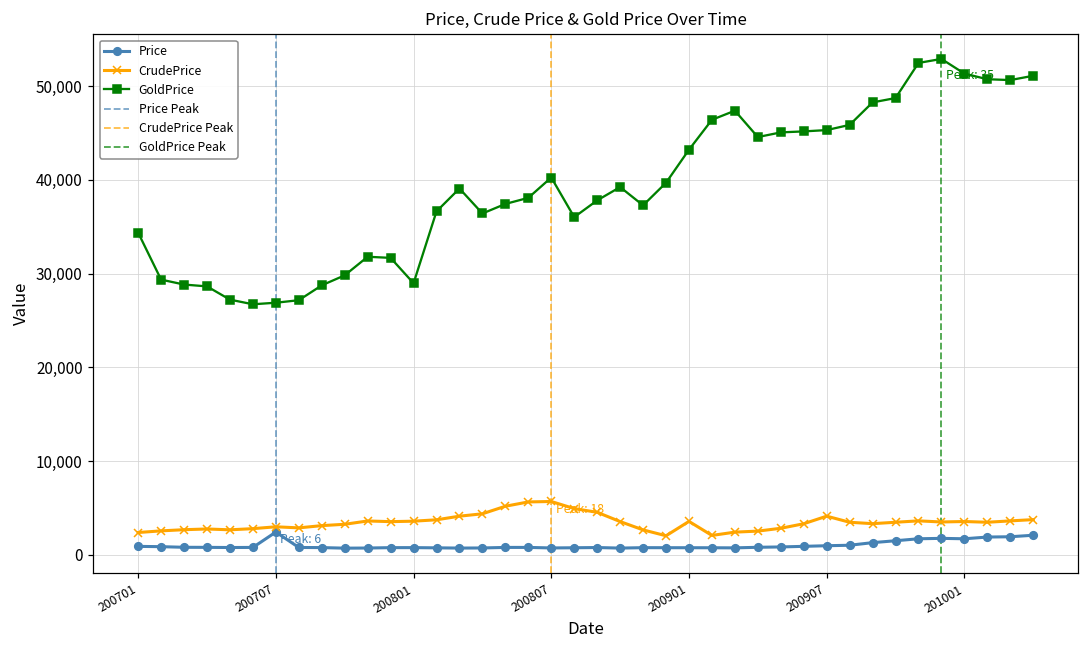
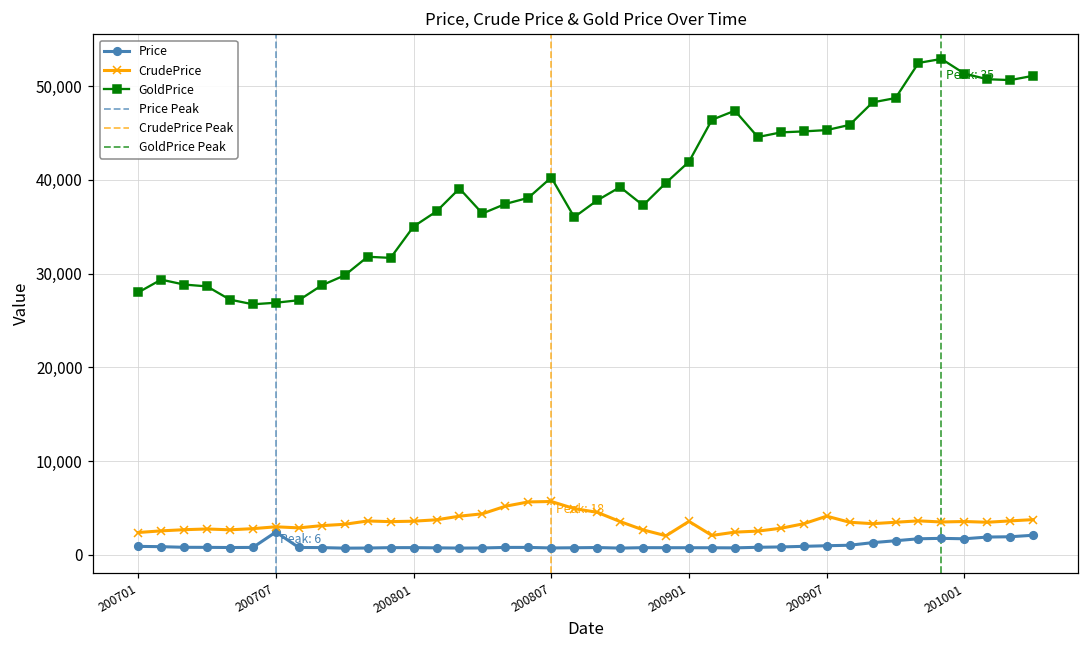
GoldPrice, 200701: 34,000 -> 28,000
GoldPrice, 200801: 29,000 -> 35,000
GoldPrice, 200901: 43,000 -> 42,000
